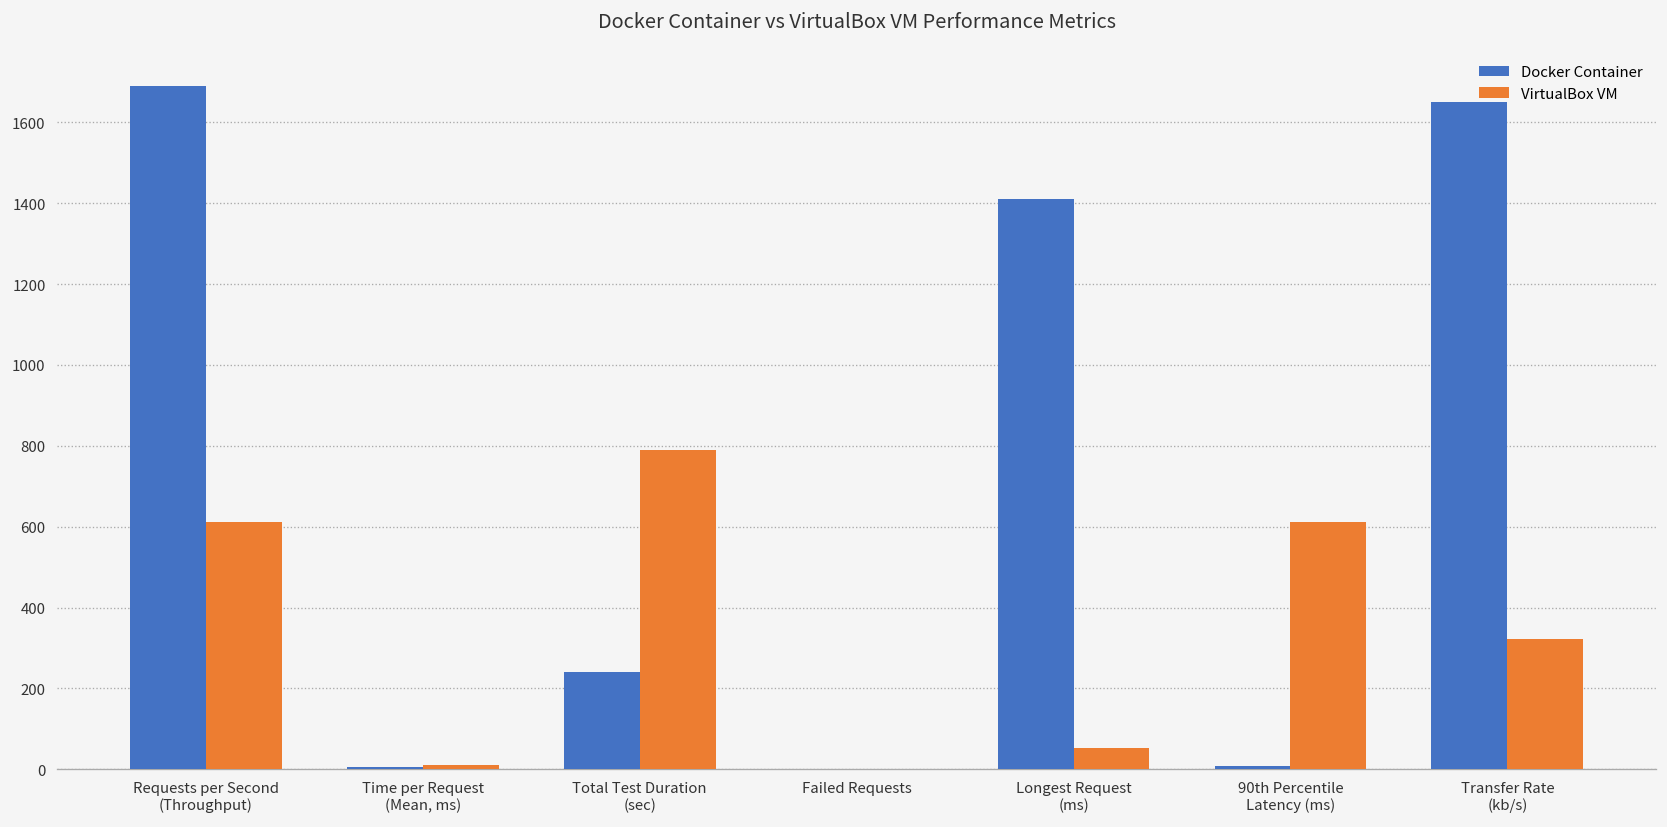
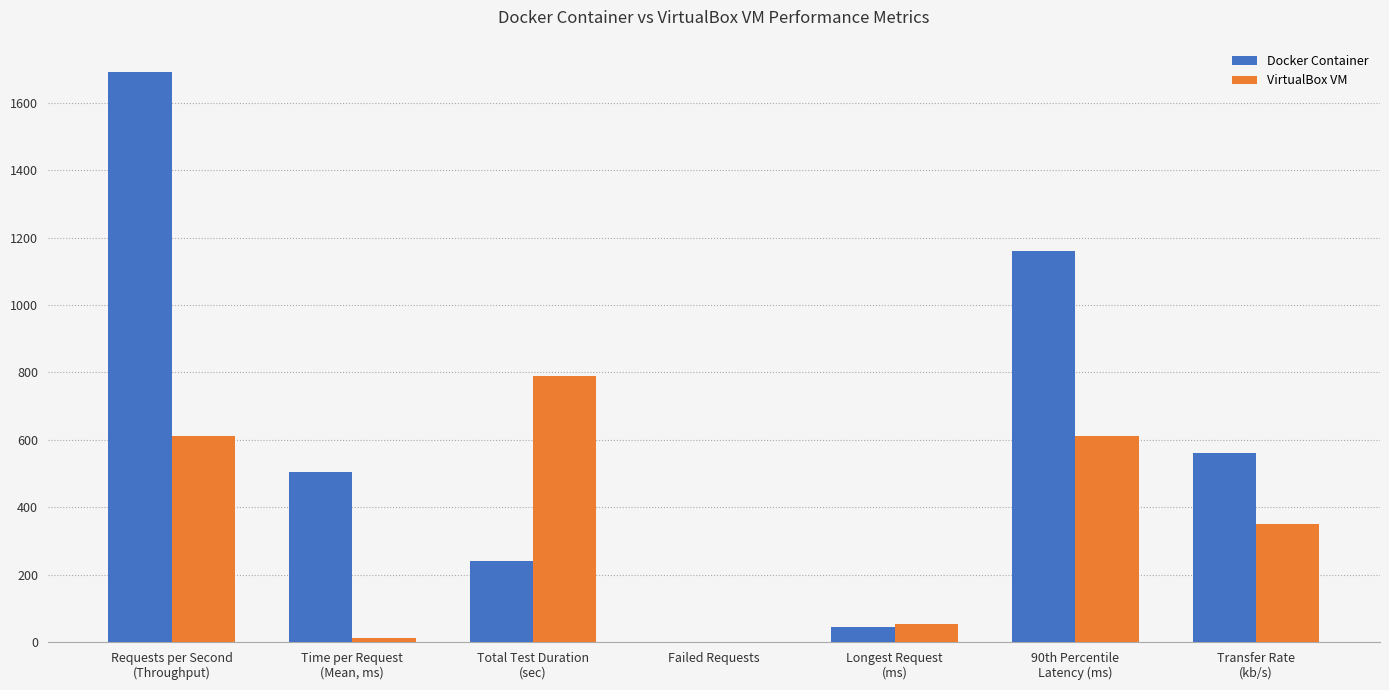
Docker Container, Time per Request (Mean, ms): 10 -> 510
Docker Container, Longest Request (ms): 1410 -> 40
Docker Container, 90th Percentile Latency (ms): 10 -> 1160
Docker Container, Transfer Rate (kb/s): 1650 -> 560
VirtualBox VM, Transfer Rate (kb/s): 320 -> 350
